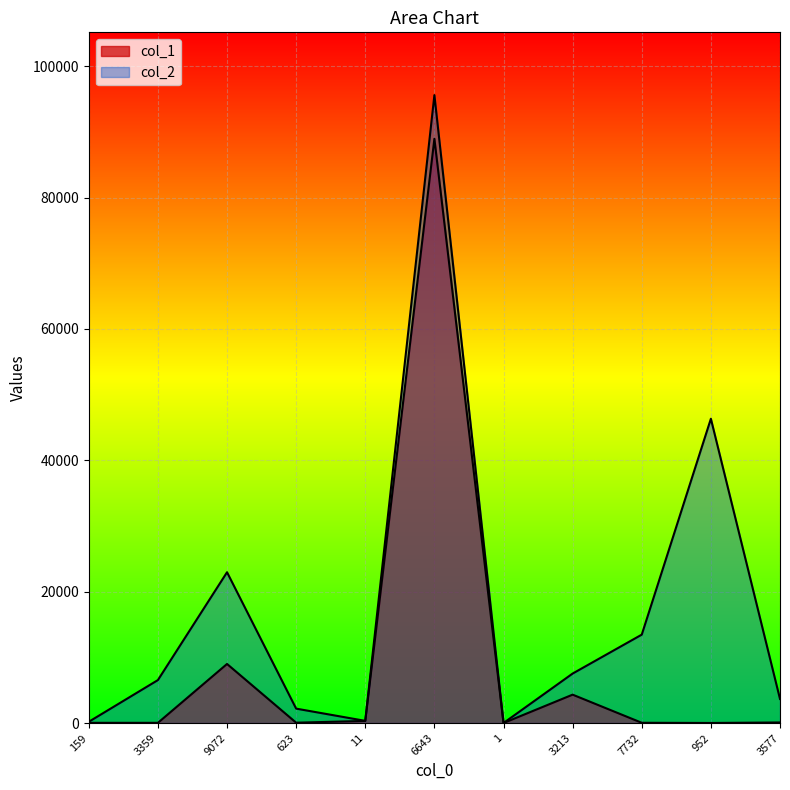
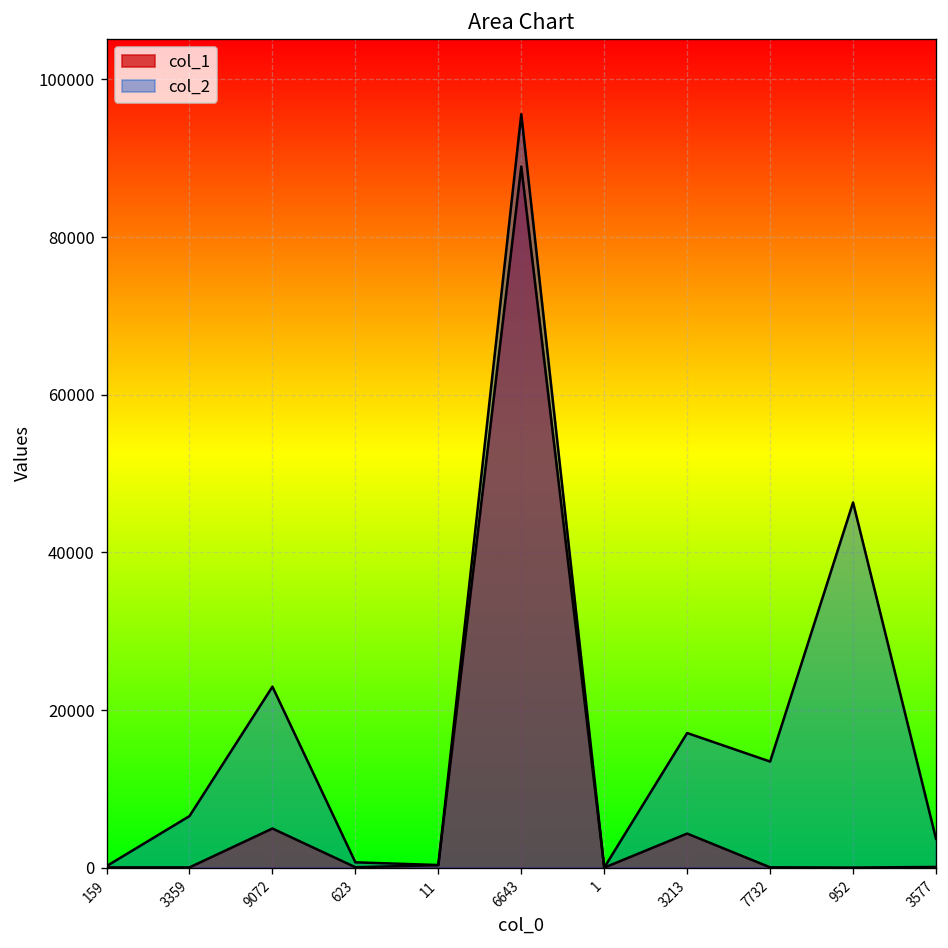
col_1, 9072: 9000 -> 5000
col_2, 623: 2000 -> 1000
col_2, 3213: 8000 -> 17000
